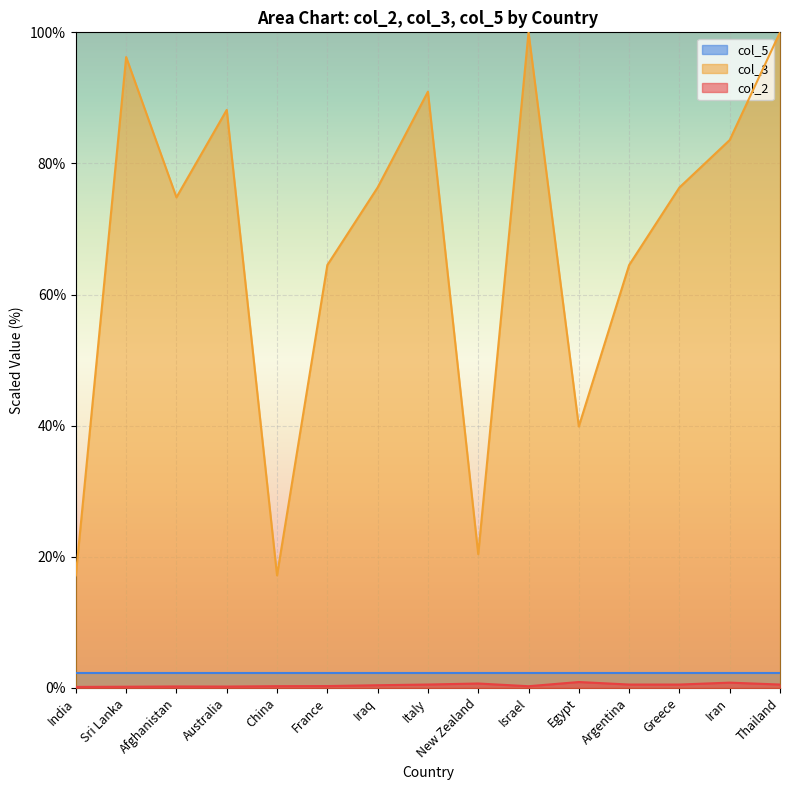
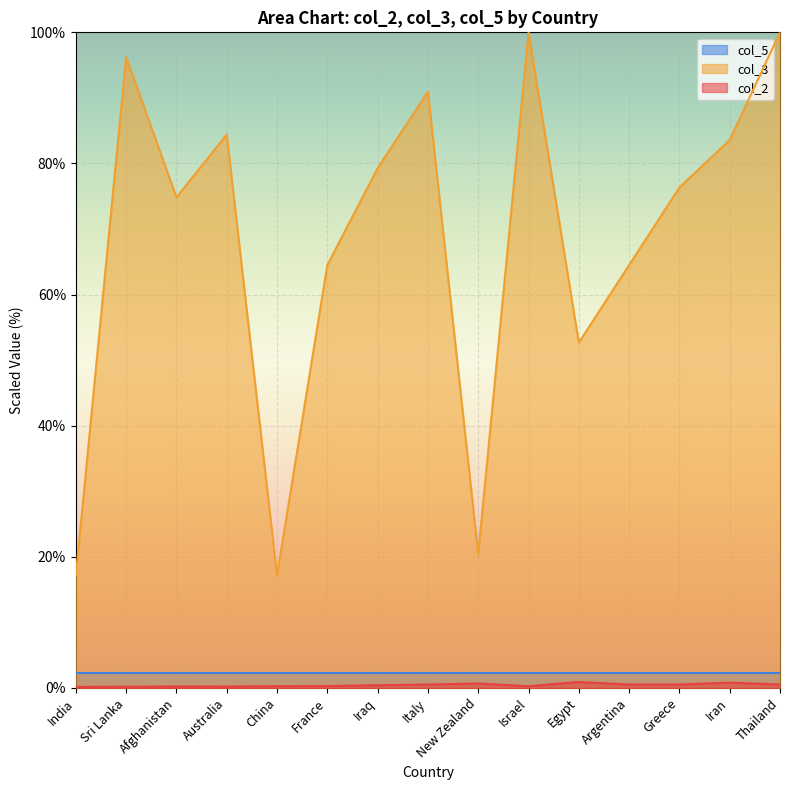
col_3, Australia: 88% -> 84%
col_3, Iraq: 76% -> 79%
col_3, Egypt: 40% -> 53%
